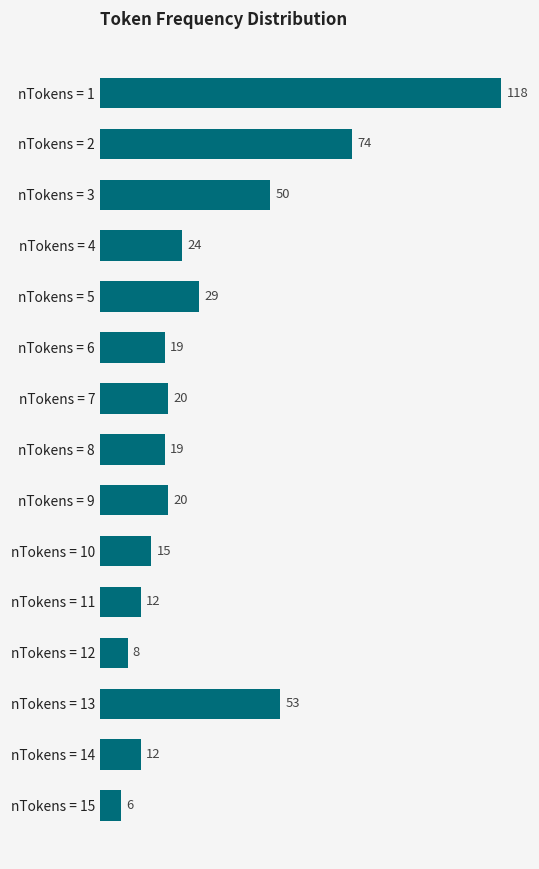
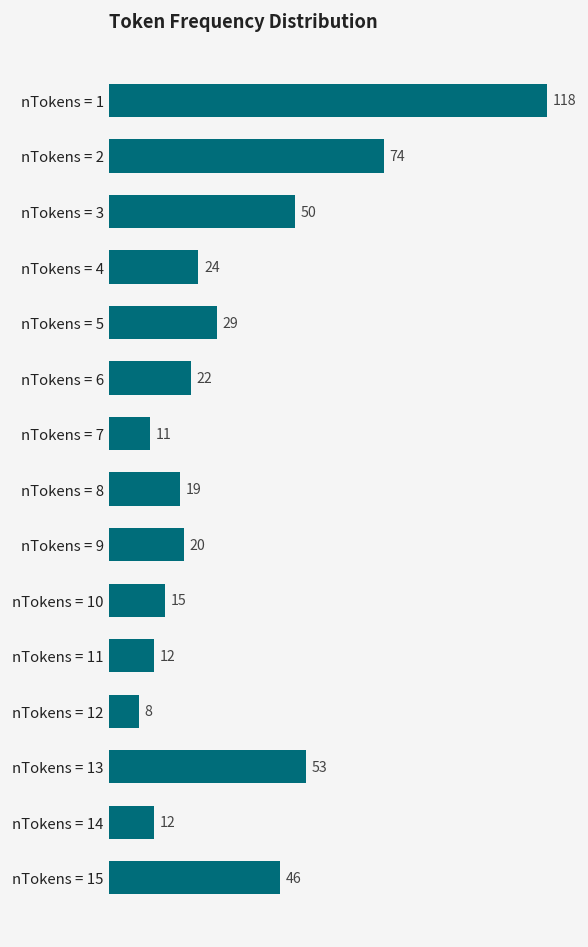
nTokens = 6: 19 -> 22
nTokens = 7: 20 -> 11
nTokens = 15: 6 -> 46
